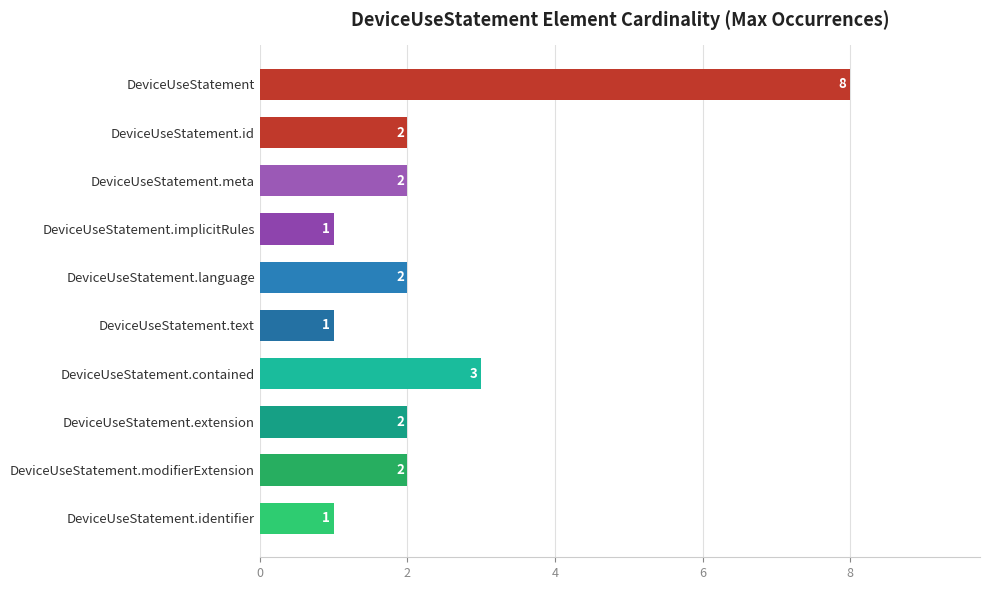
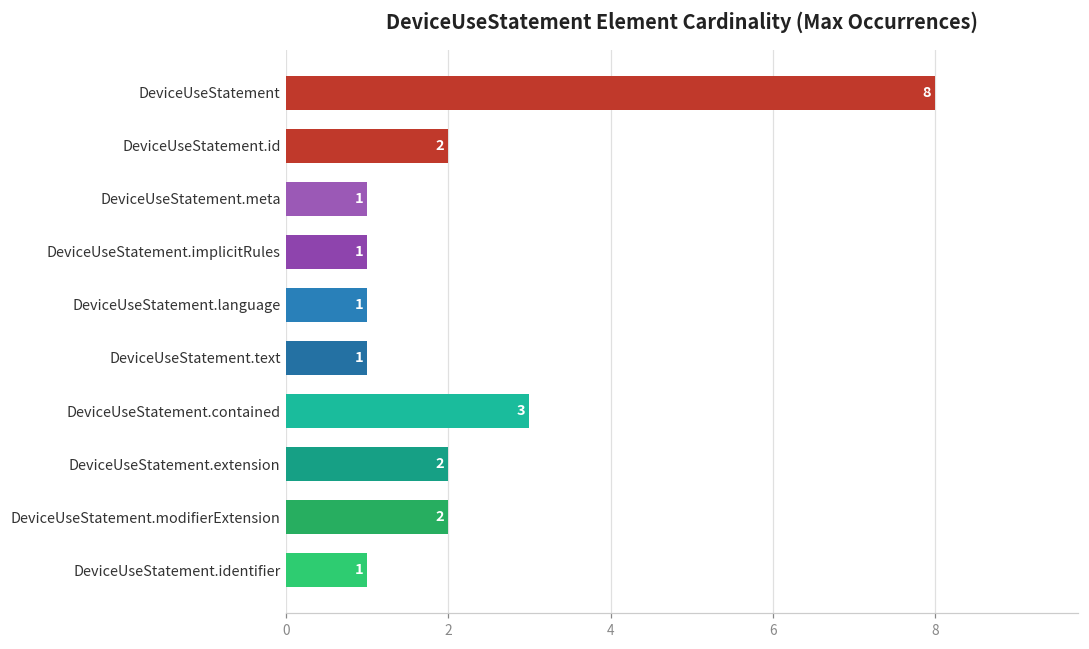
DeviceUseStatement.meta: 2 -> 1
DeviceUseStatement.language: 2 -> 1
